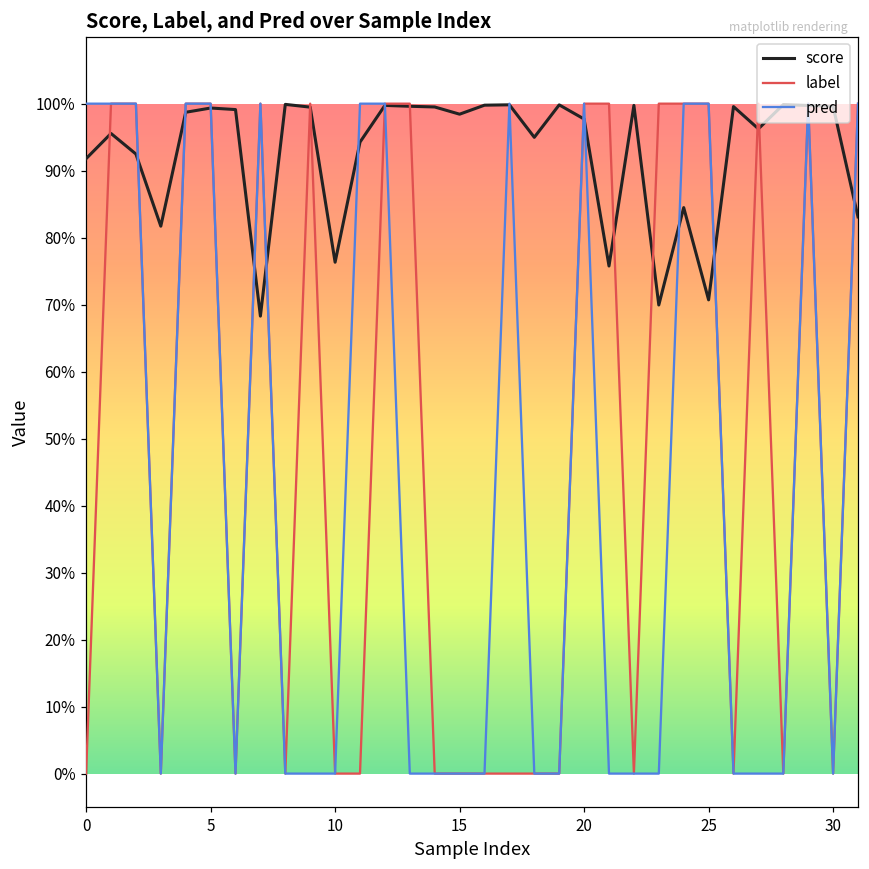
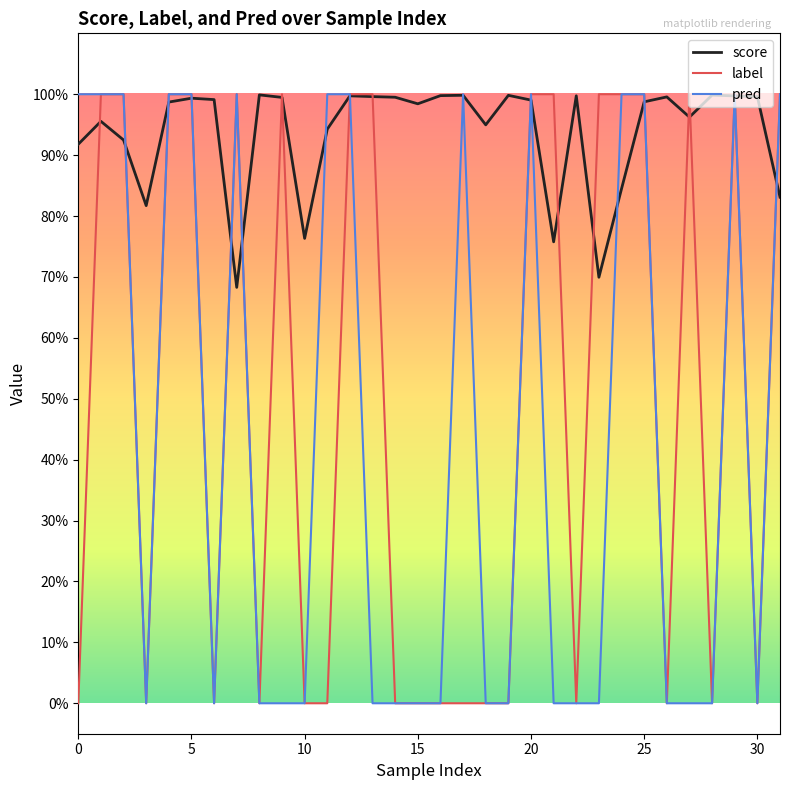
score, 20: 98% -> 99%
score, 25: 71% -> 99%
